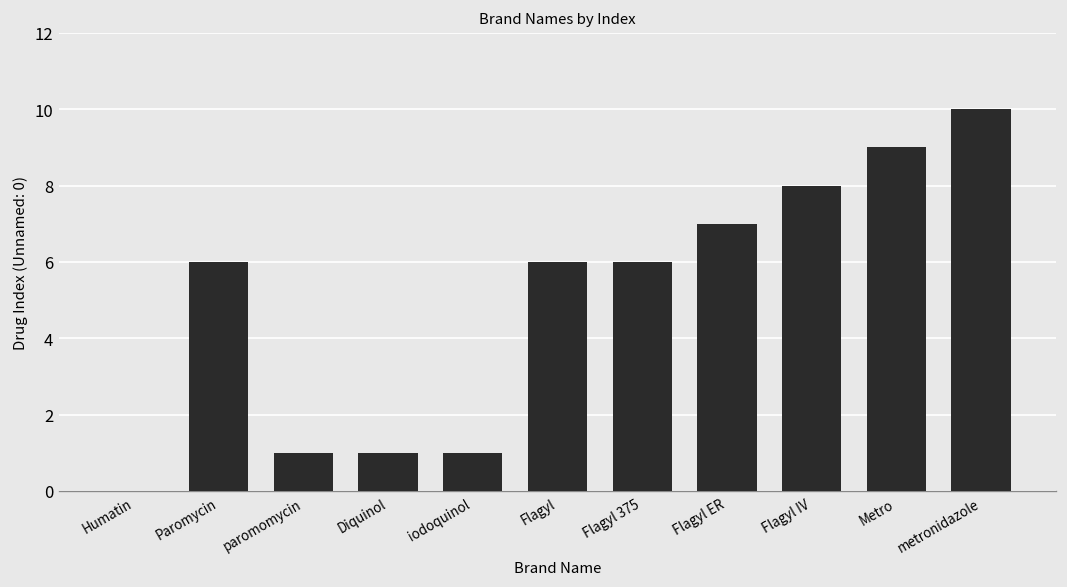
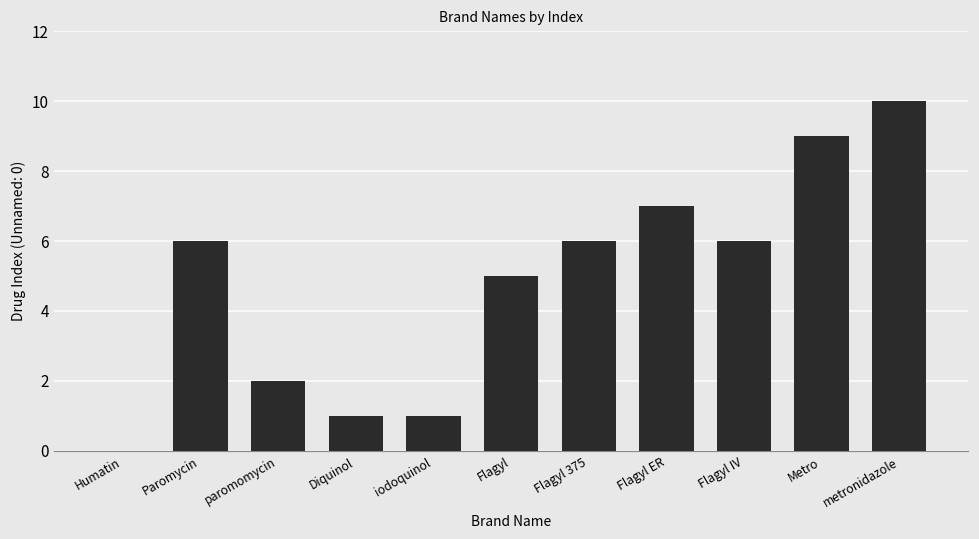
paromomycin: 1 -> 2
Flagyl: 6 -> 5
Flagyl IV: 8 -> 6
